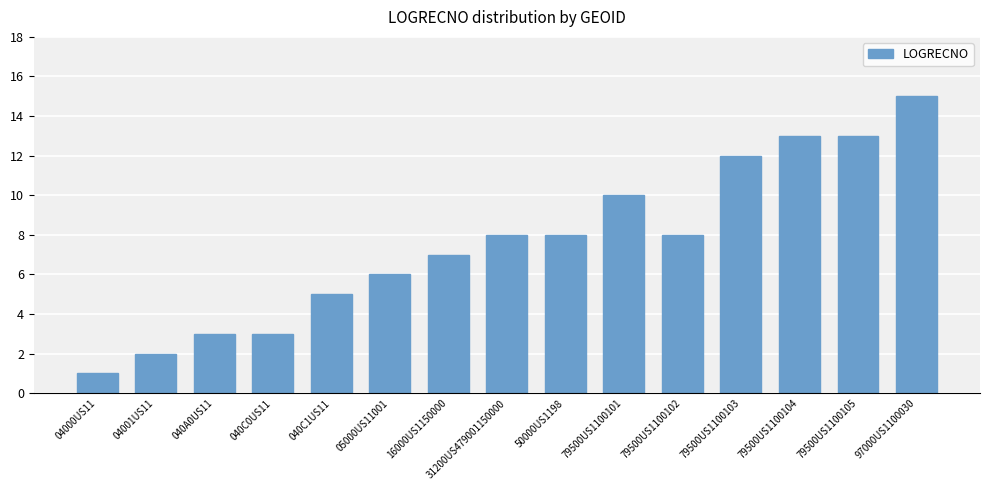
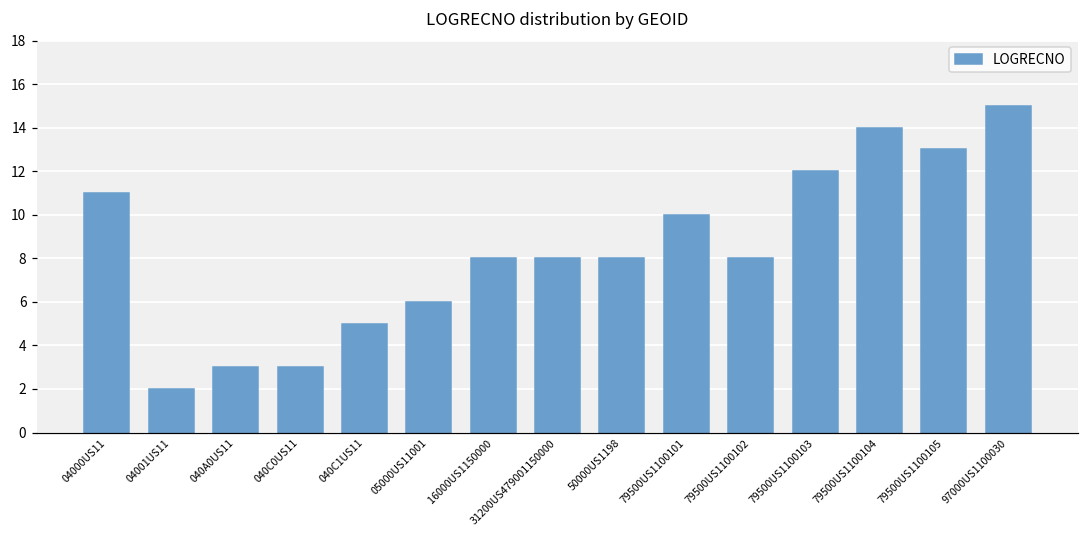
04000US11: 1 -> 11
16000US1150000: 7 -> 8
79500US1100104: 13 -> 14
